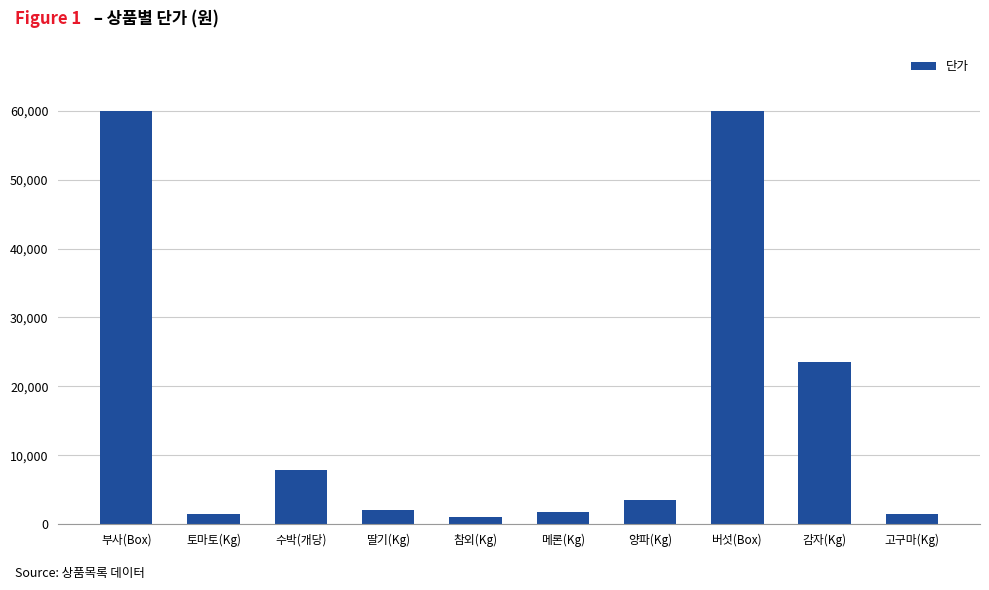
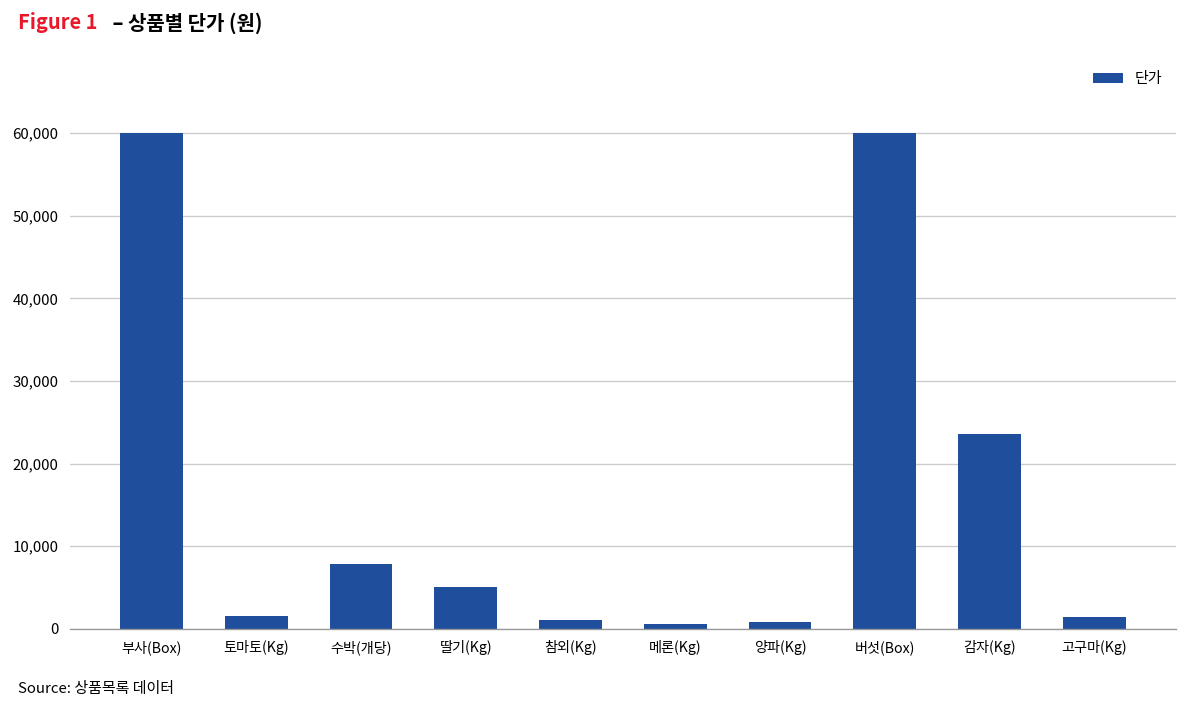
딸기(Kg): 2,000 -> 5,000
메론(Kg): 2,000 -> 1,000
양파(Kg): 4,000 -> 1,000
